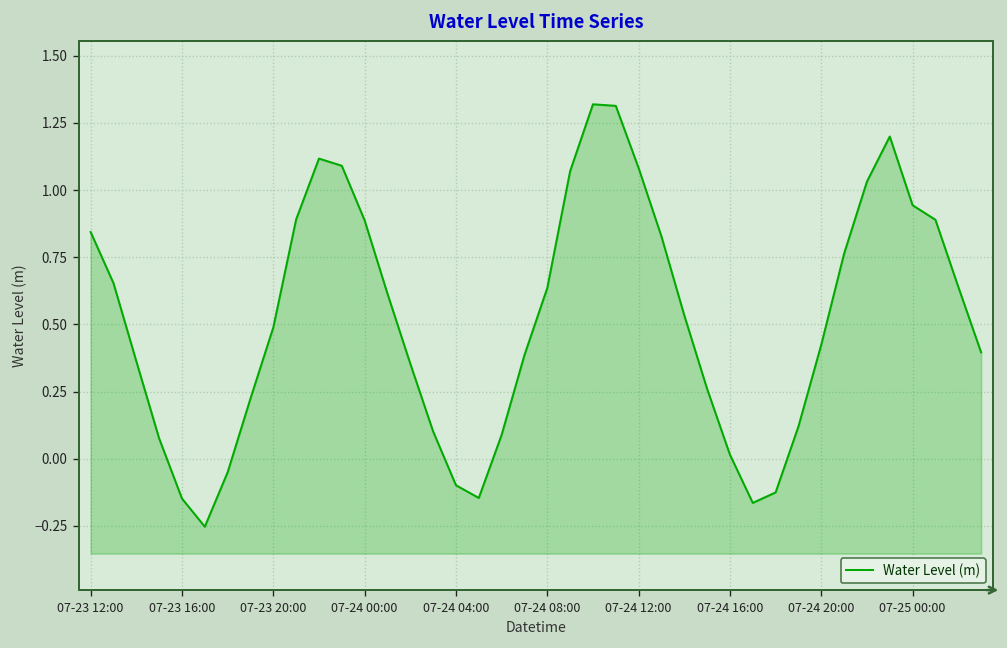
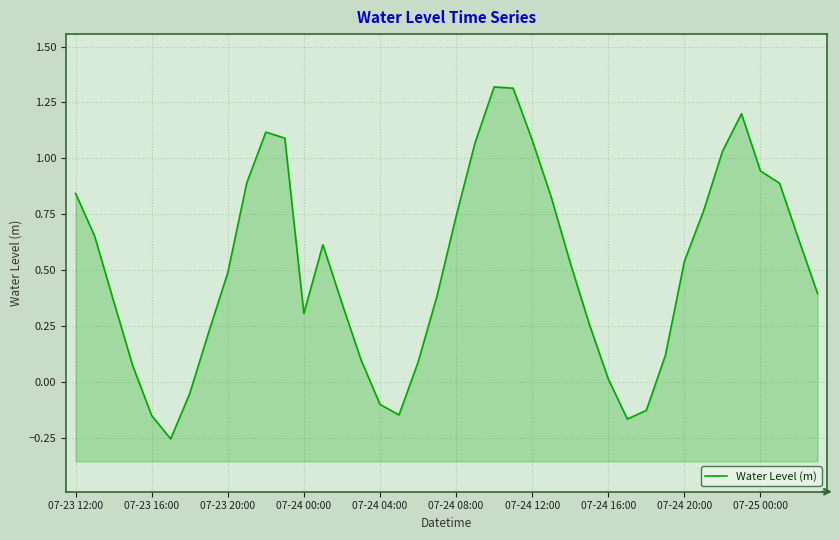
07-24 00:00: 0.89 -> 0.31
07-24 08:00: 0.64 -> 0.74
07-24 20:00: 0.42 -> 0.54
